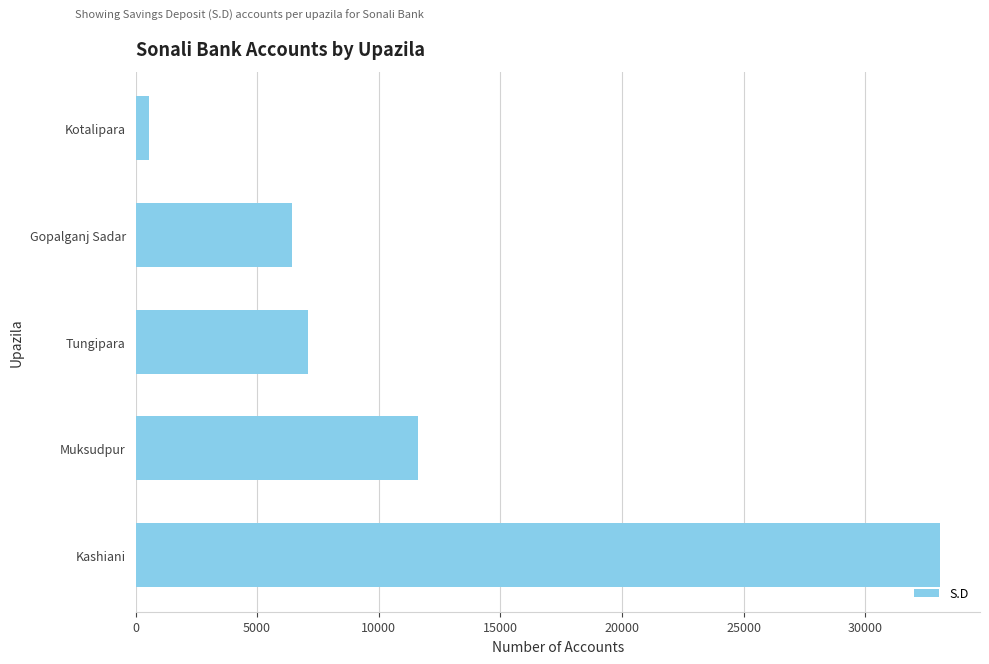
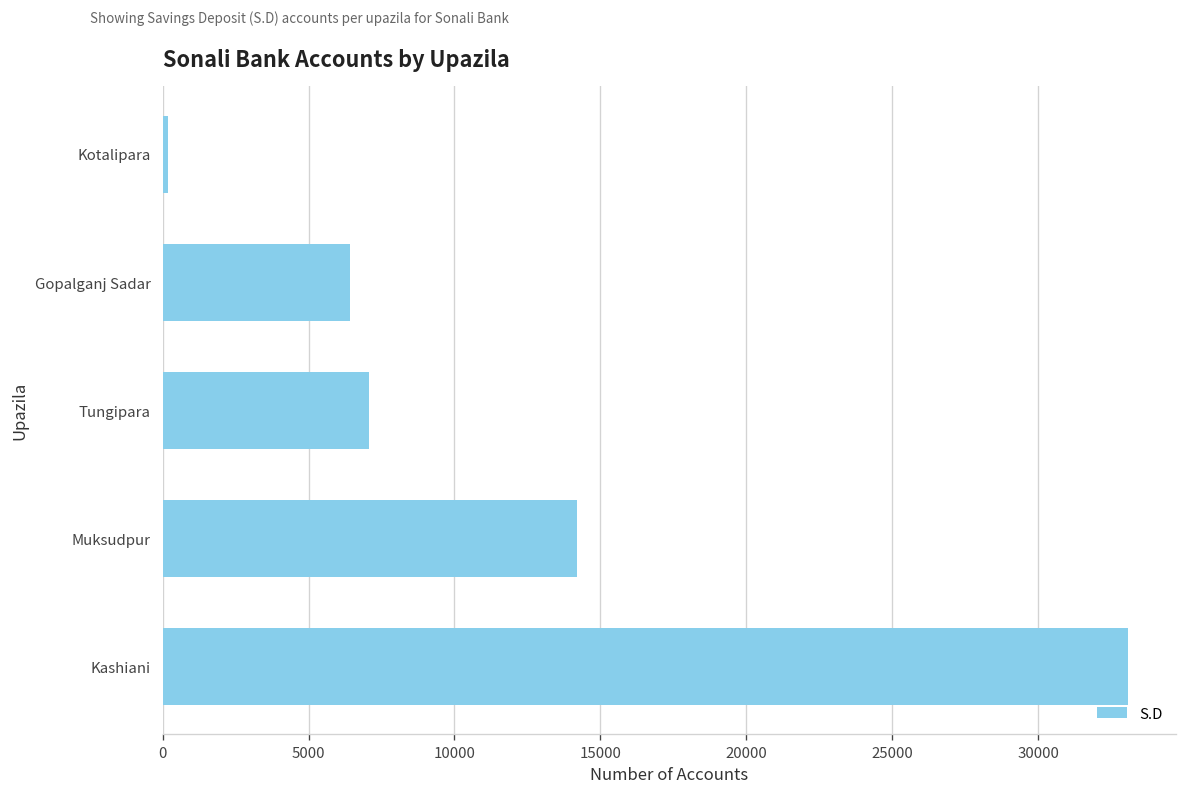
Kotalipara: 600 -> 200
Muksudpur: 11600 -> 14200
